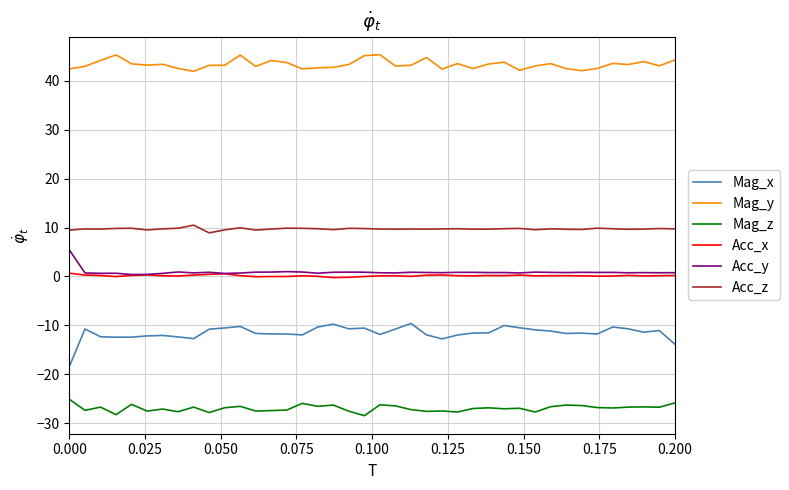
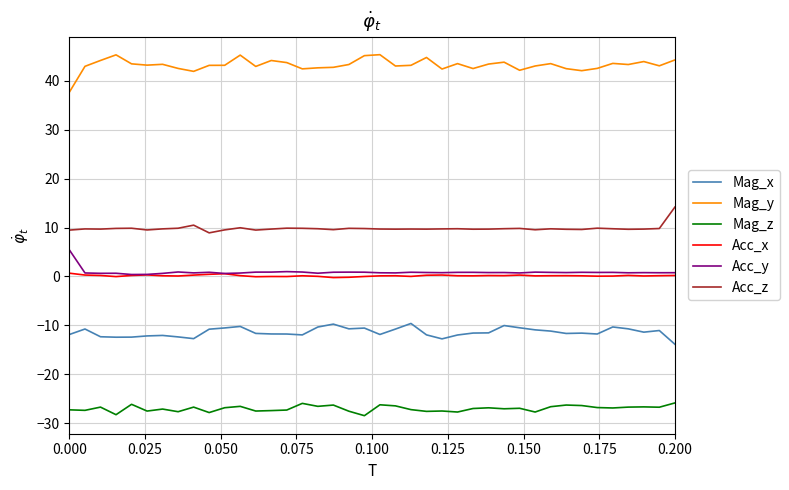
Mag_x, 0.000: -18 -> -12
Mag_y, 0.000: 42 -> 38
Mag_z, 0.000: -25 -> -27
Acc_z, 0.200: 10 -> 14
